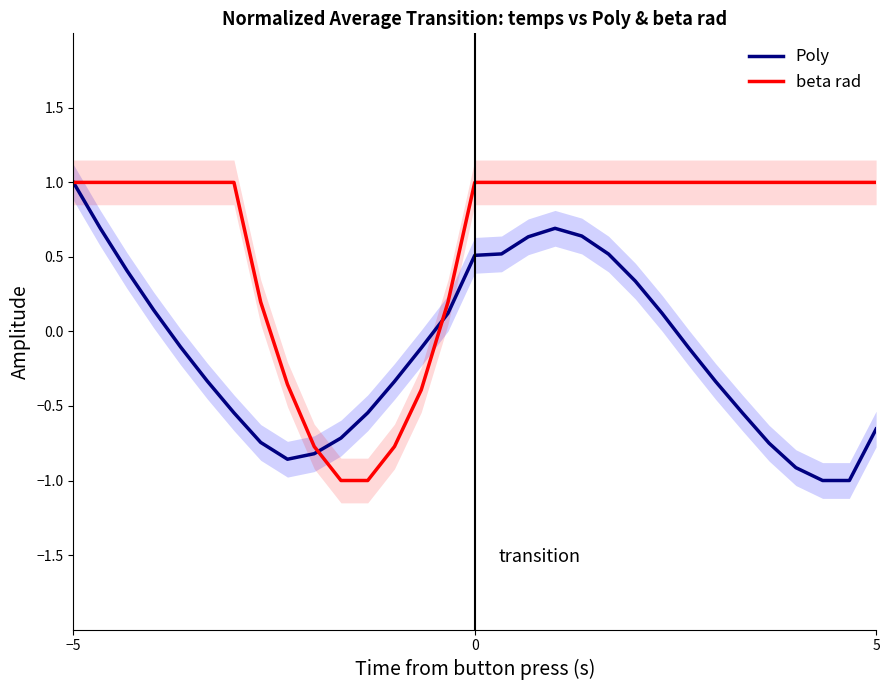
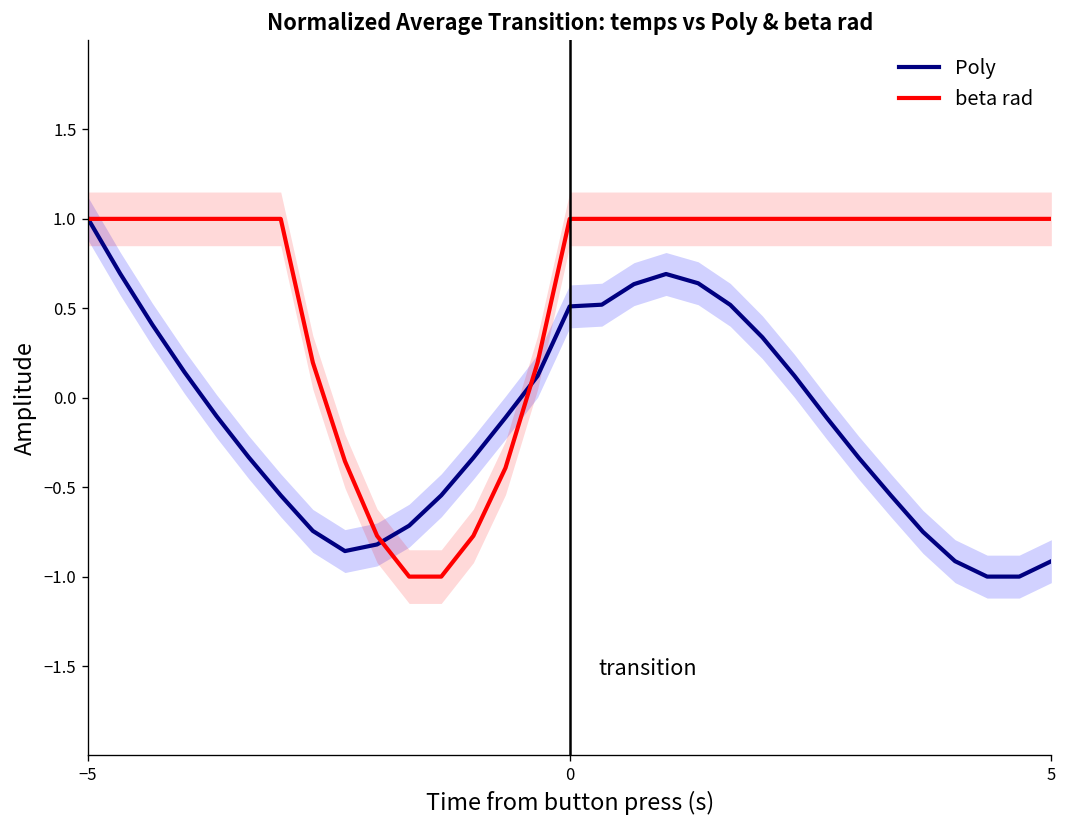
Poly, 5: -0.65 -> -0.91
